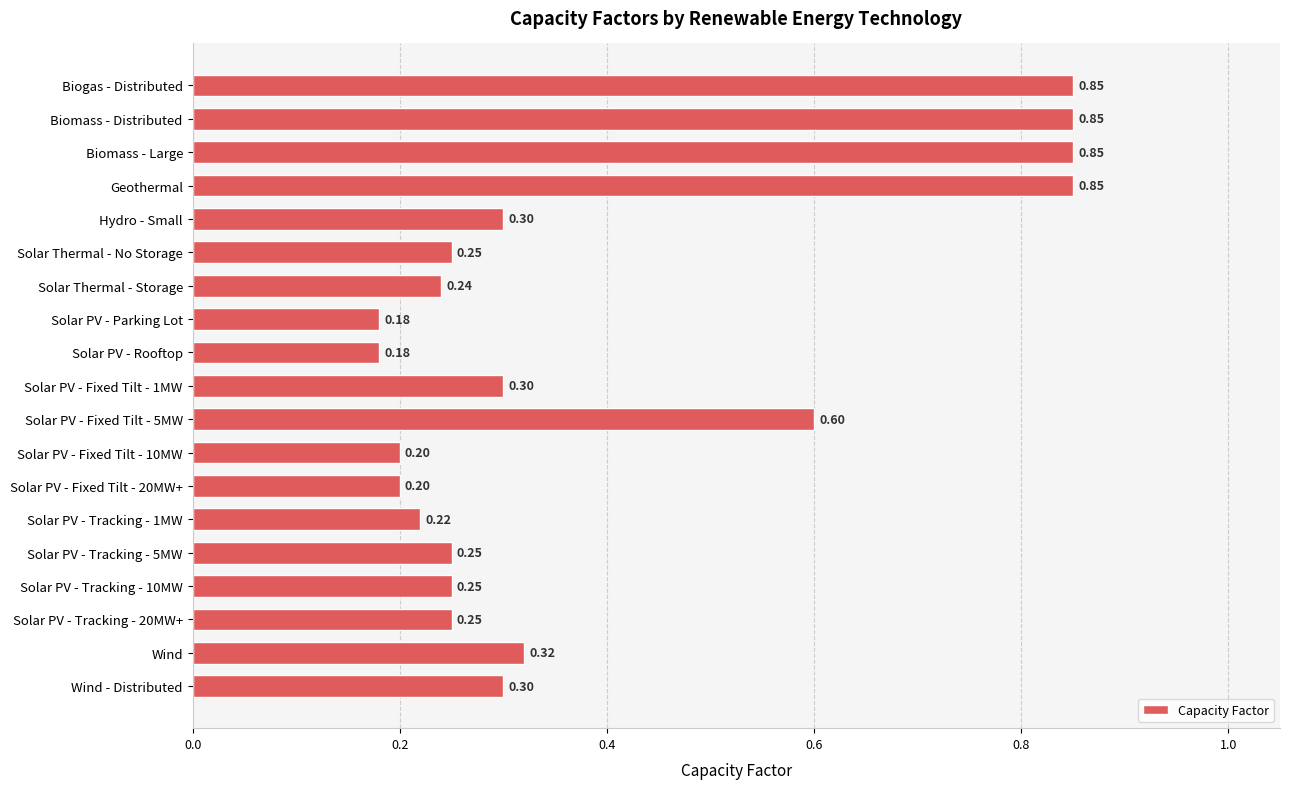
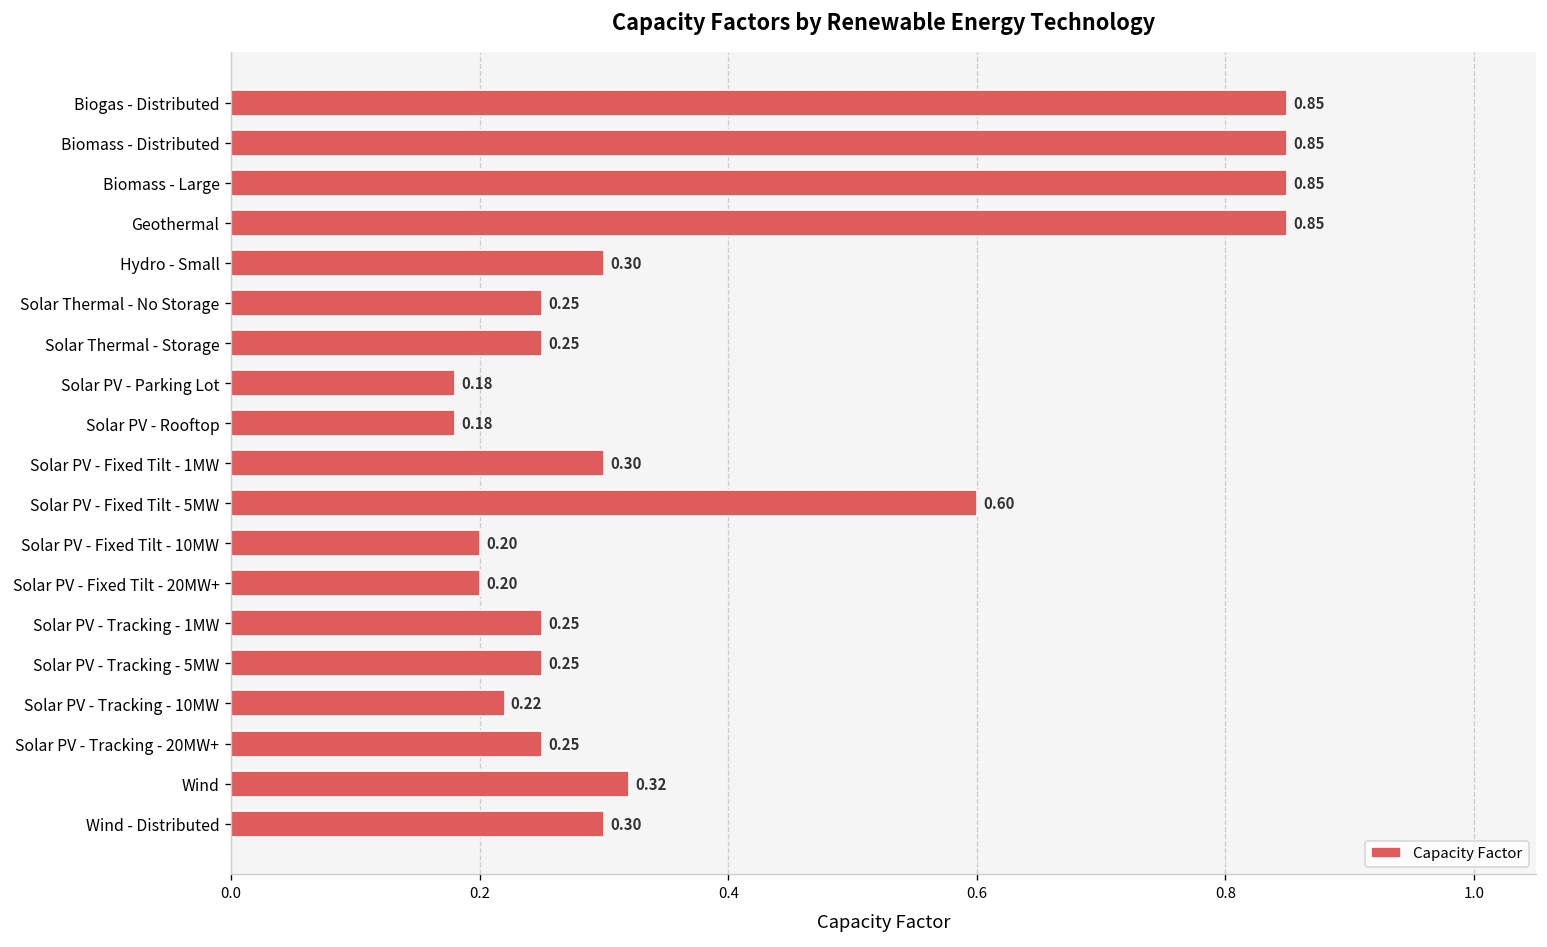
Solar Thermal - Storage: 0.24 -> 0.25
Solar PV - Tracking - 1MW: 0.22 -> 0.25
Solar PV - Tracking - 10MW: 0.25 -> 0.22
